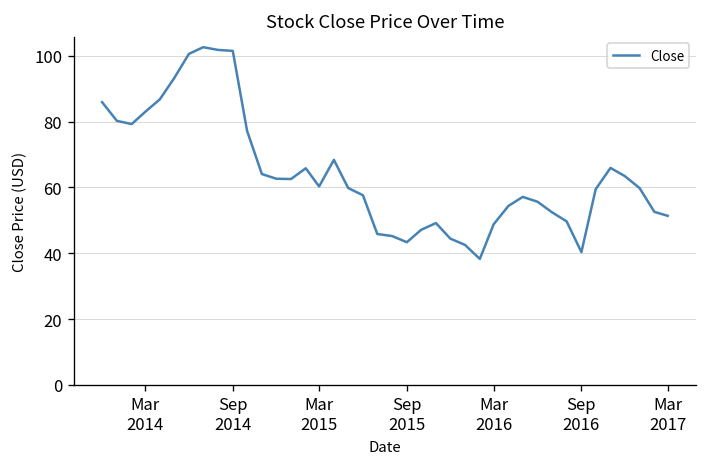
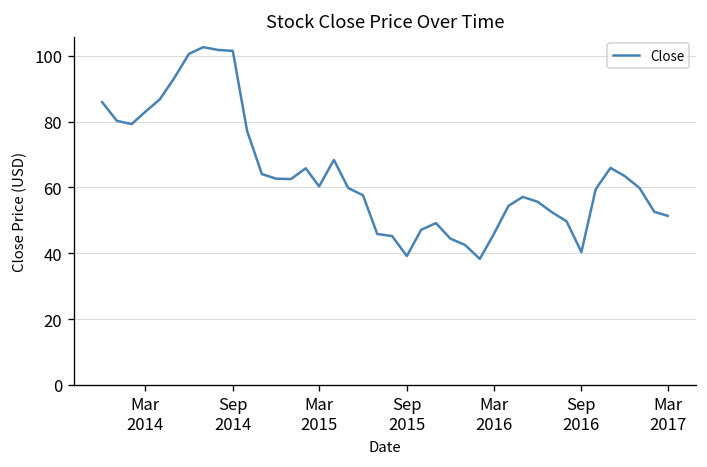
Sep 2015: 43 -> 39
Mar 2016: 49 -> 46
